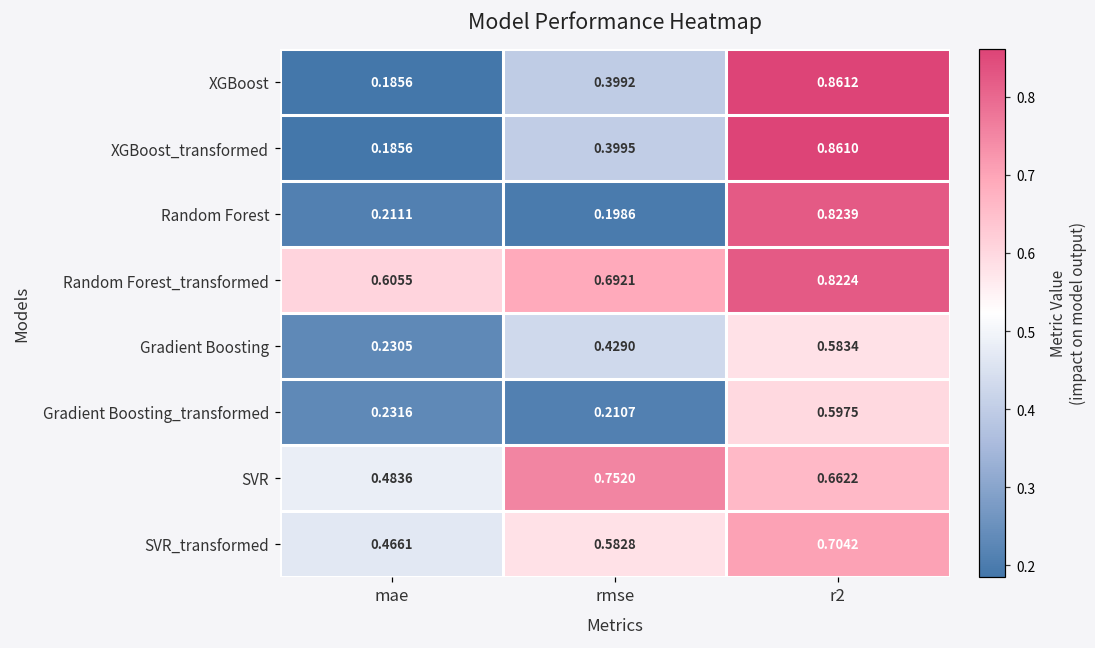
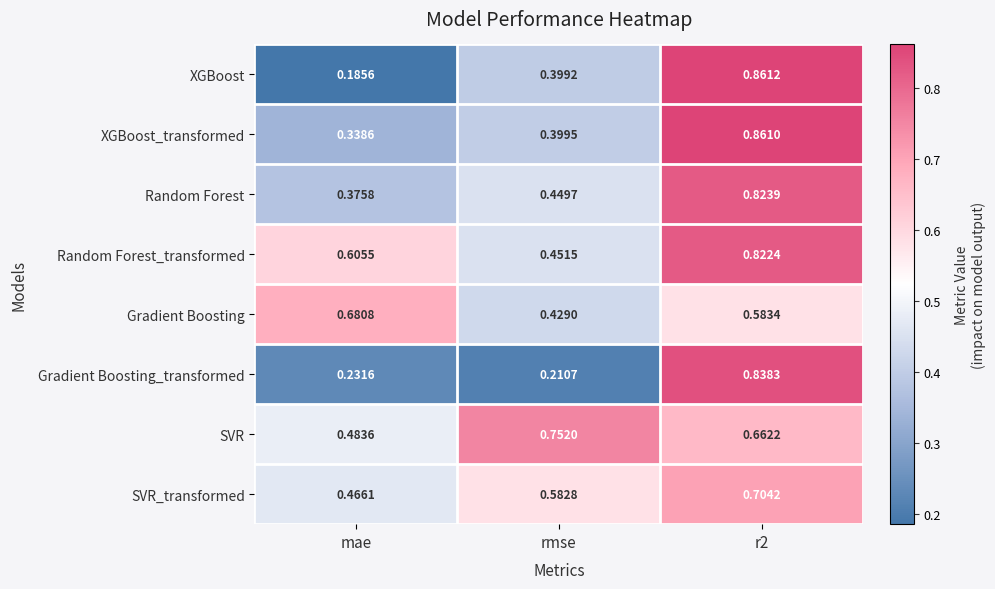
XGBoost_transformed, mae: 0.1856 -> 0.3386
Random Forest, mae: 0.2111 -> 0.3758
Random Forest, rmse: 0.1986 -> 0.4497
Random Forest_transformed, rmse: 0.6921 -> 0.4515
Gradient Boosting, mae: 0.2305 -> 0.6808
Gradient Boosting_transformed, r2: 0.5975 -> 0.8383
